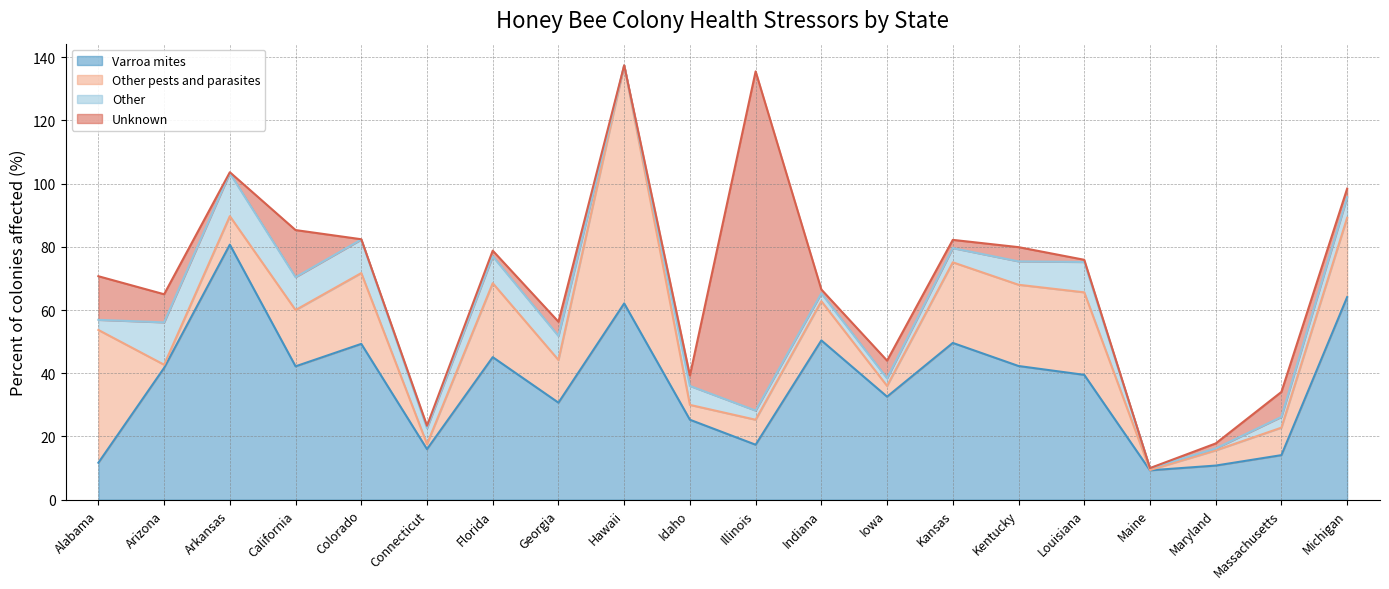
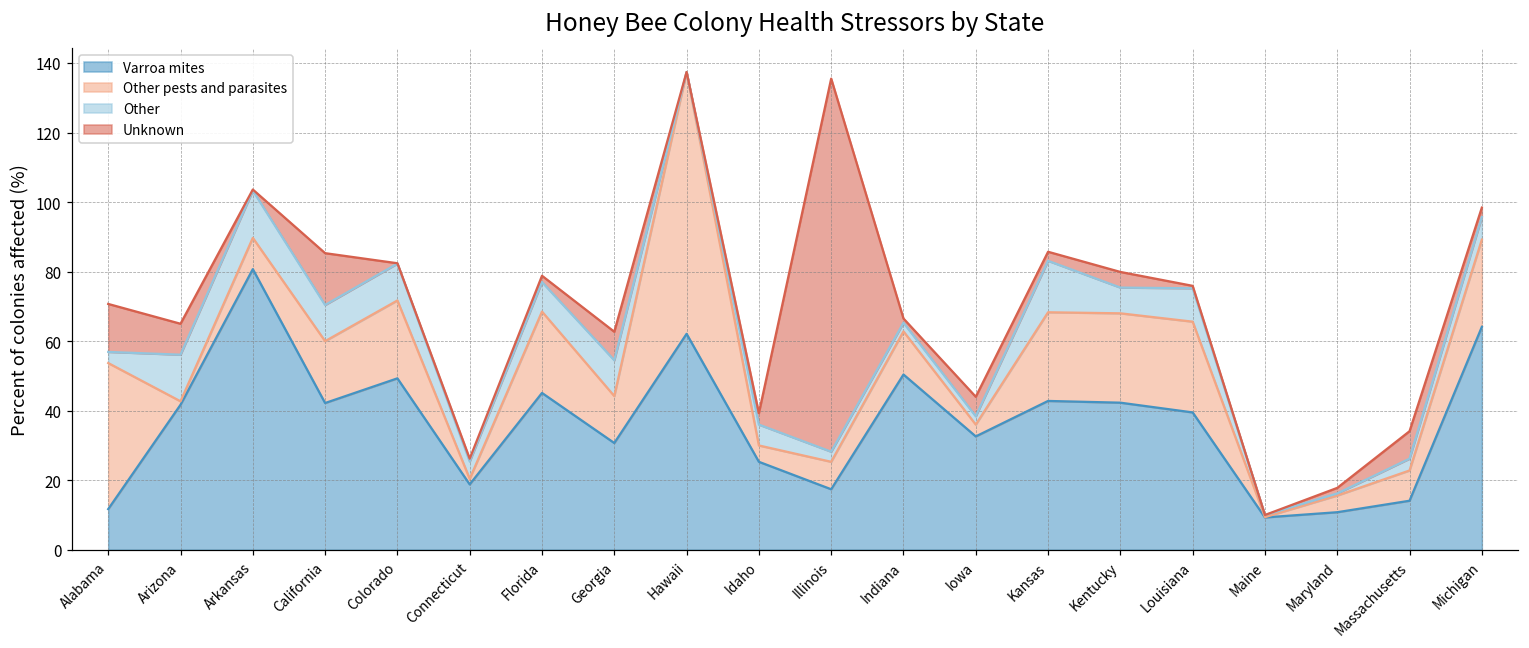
Varroa mites, Connecticut: 16 -> 19
Other, Georgia: 8 -> 10
Unknown, Georgia: 5 -> 8
Varroa mites, Kansas: 50 -> 43
Other, Kansas: 5 -> 15
